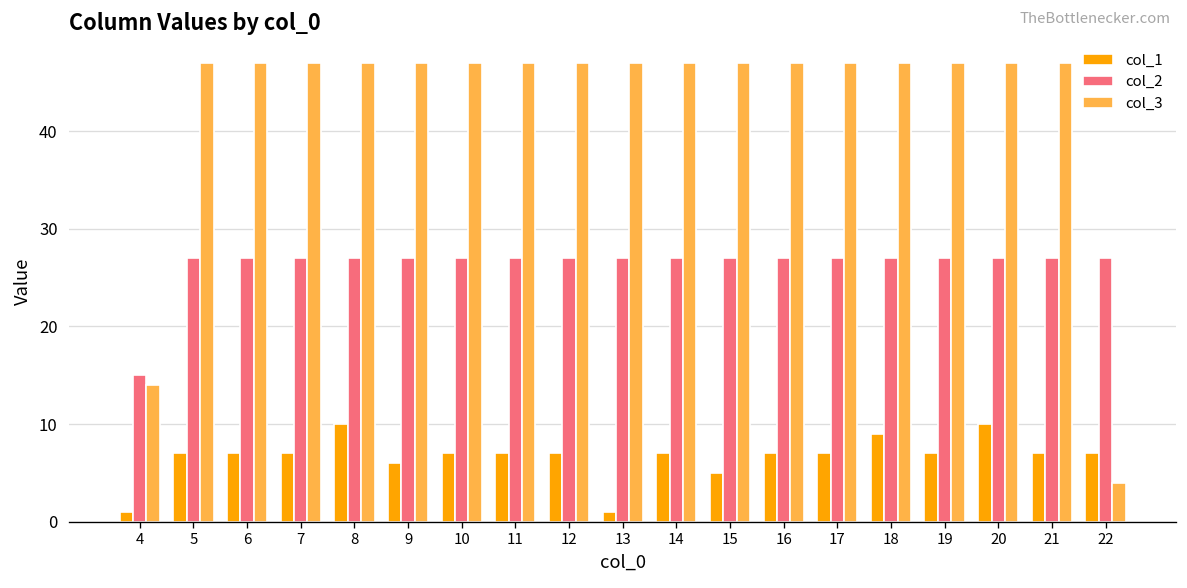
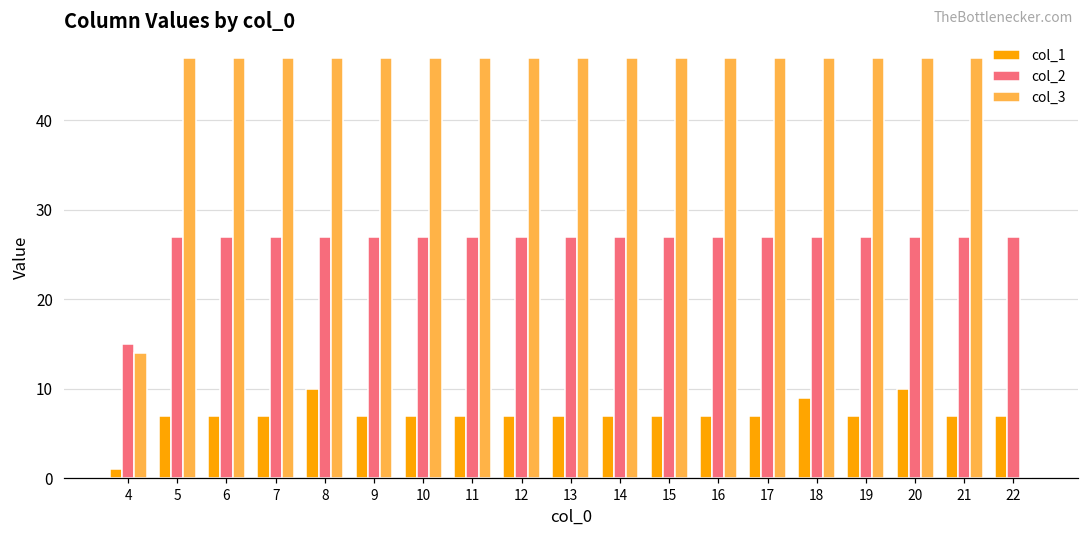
col_1, 9: 6 -> 7
col_1, 13: 1 -> 7
col_1, 15: 5 -> 7
col_3, 22: 4 -> 0
